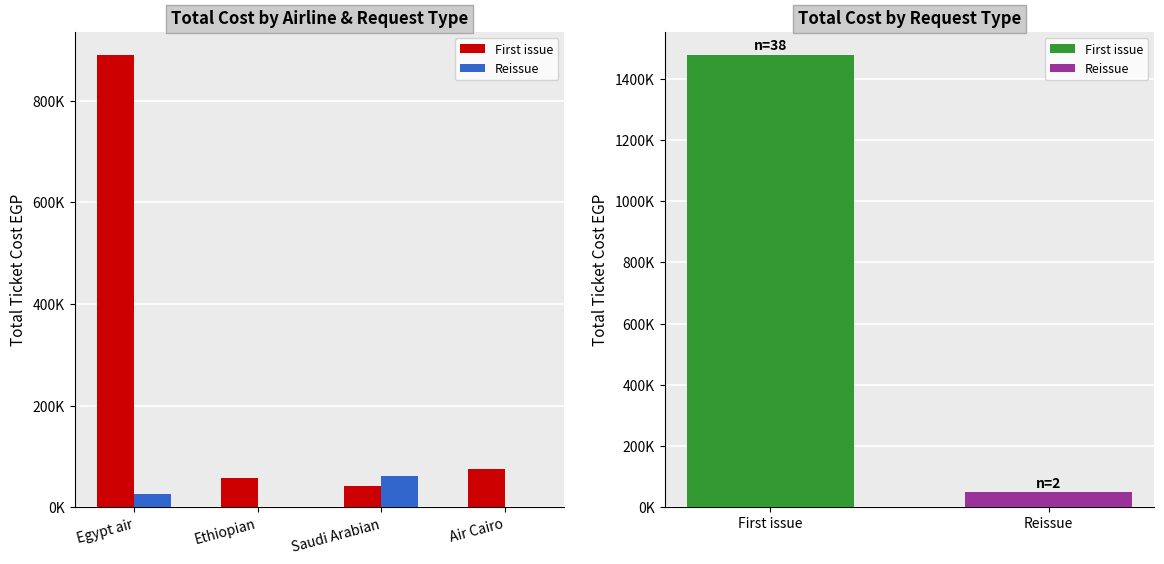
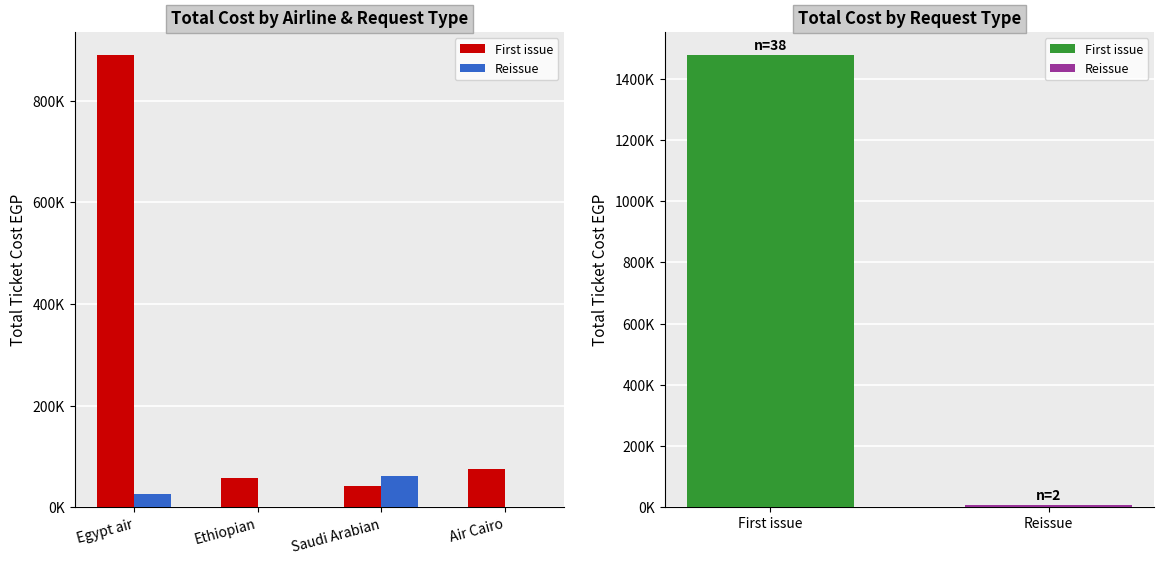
Total Cost by Request Type, Reissue: 50000 -> 10000
